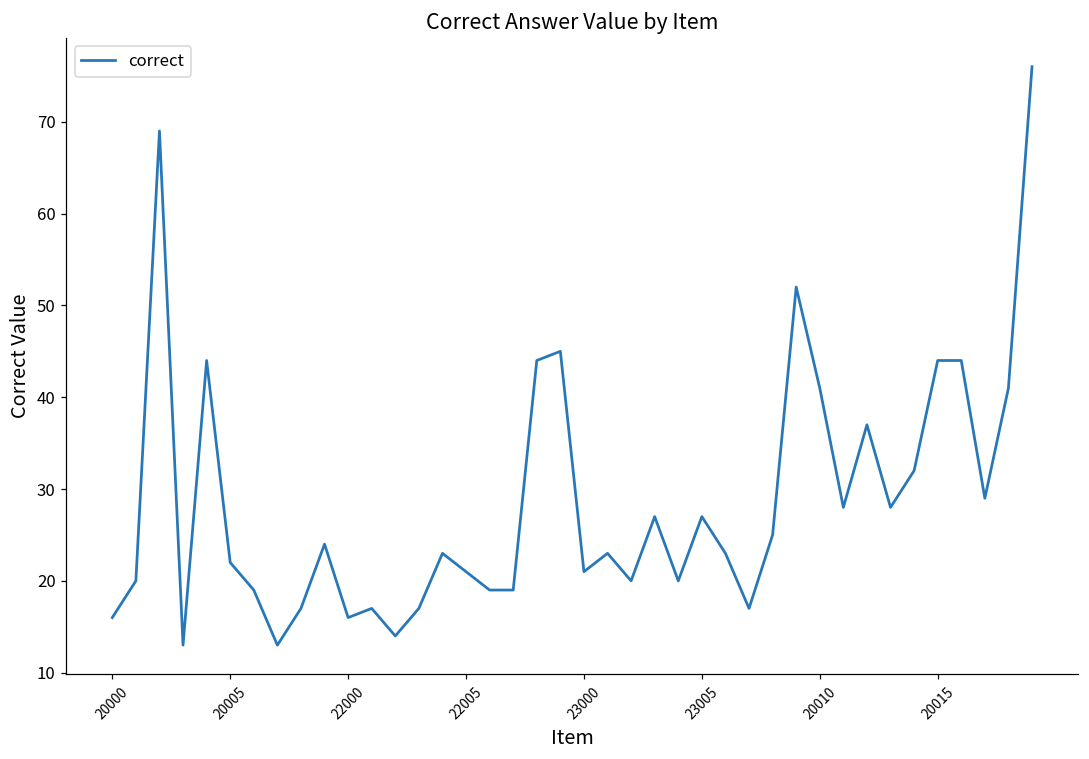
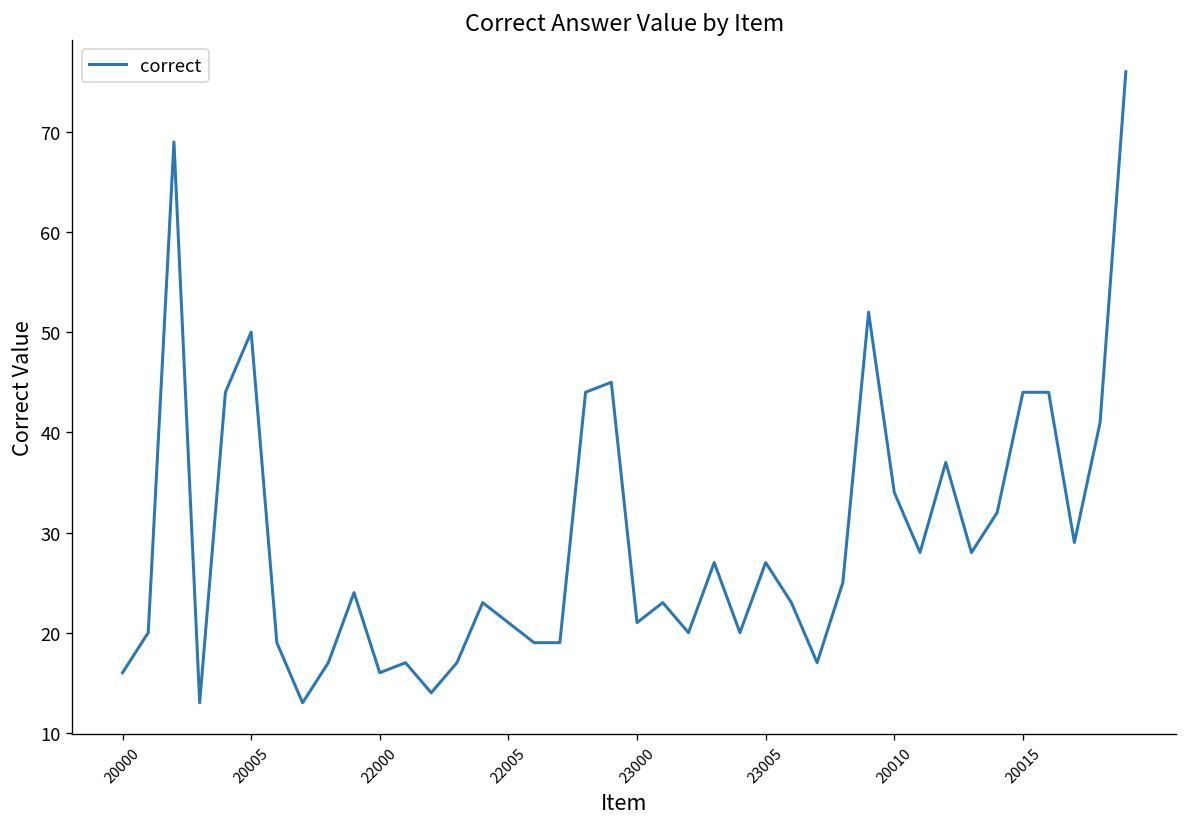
20005: 22 -> 50
20010: 41 -> 34
